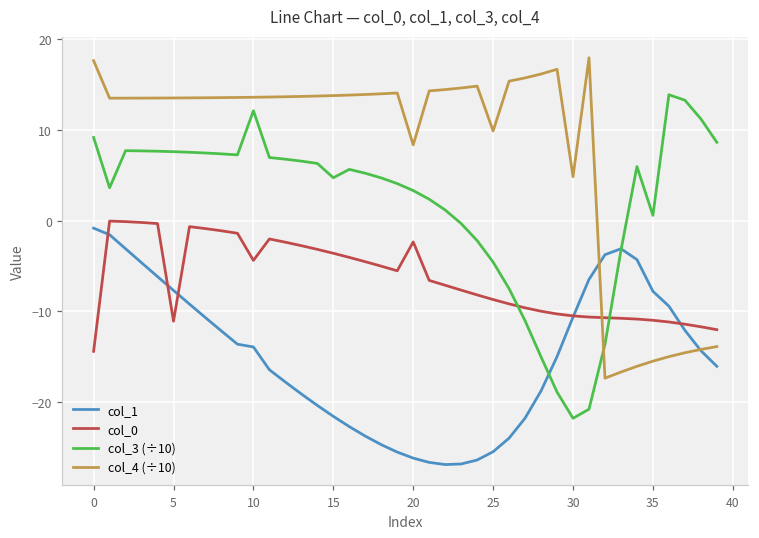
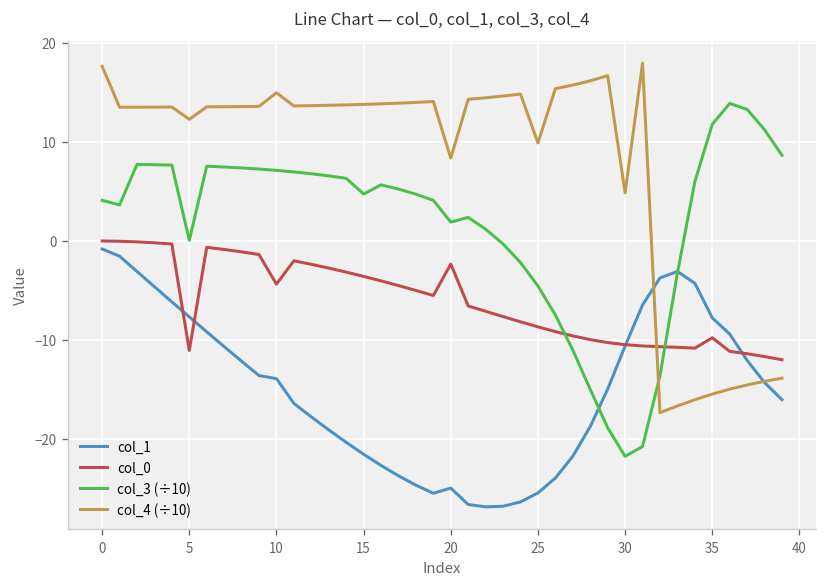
col_0, 0: -14 -> 0
col_3 (÷10), 0: 9 -> 4
col_3 (÷10), 5: 8 -> 0
col_4 (÷10), 5: 14 -> 12
col_3 (÷10), 10: 12 -> 7
col_4 (÷10), 10: 14 -> 15
col_1, 20: -26 -> -25
col_3 (÷10), 20: 3 -> 2
col_0, 35: -11 -> -10
col_3 (÷10), 35: 1 -> 12
